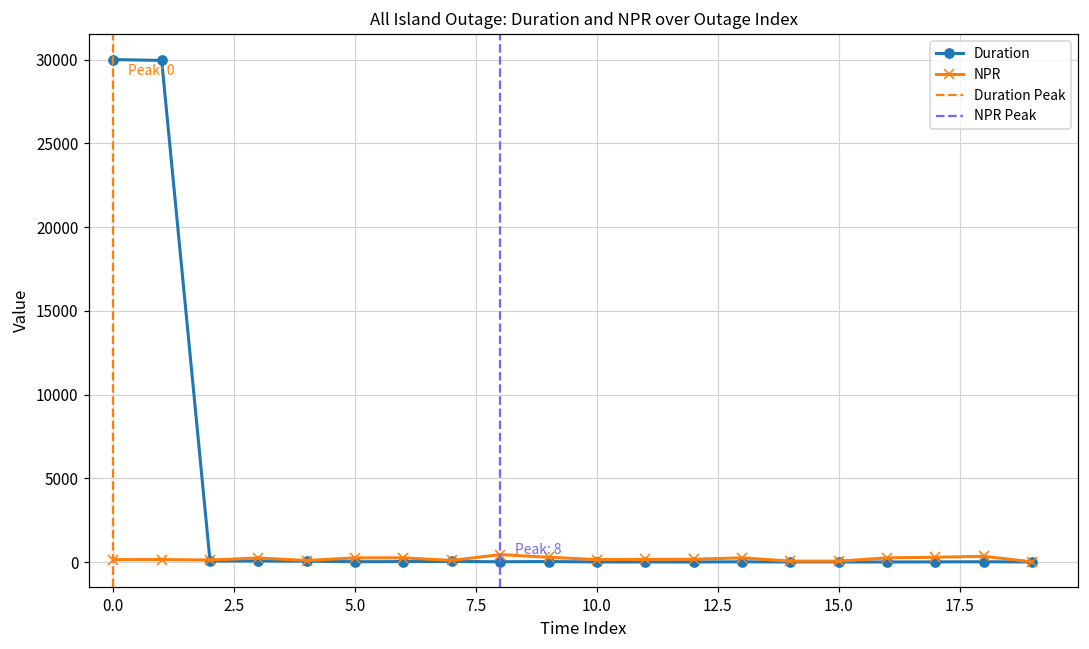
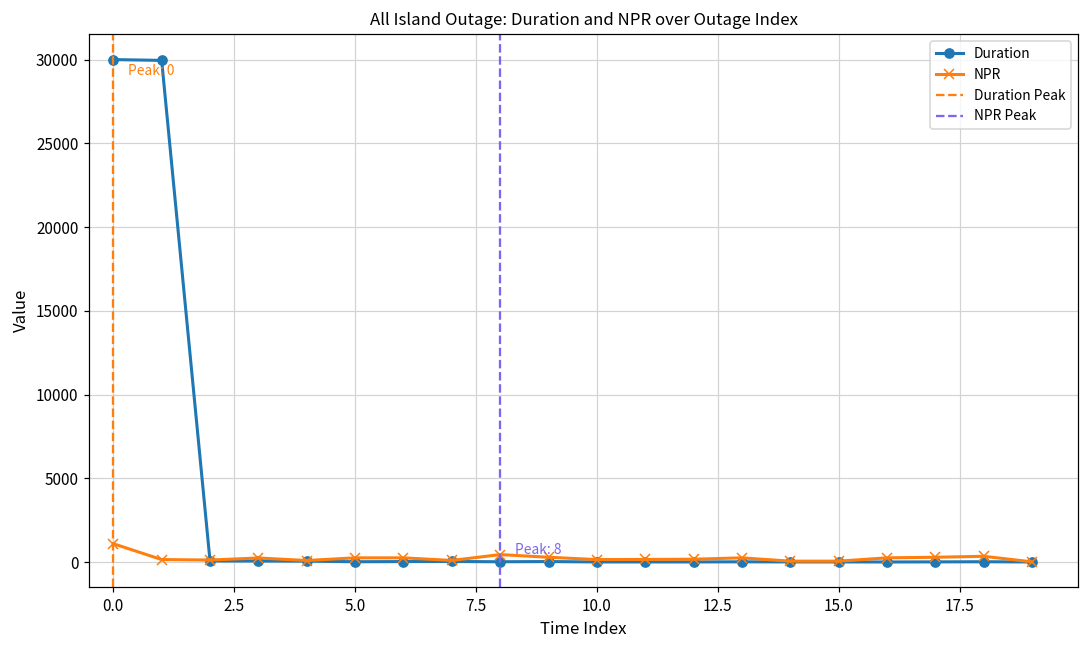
NPR, 0.0: 100 -> 1100
